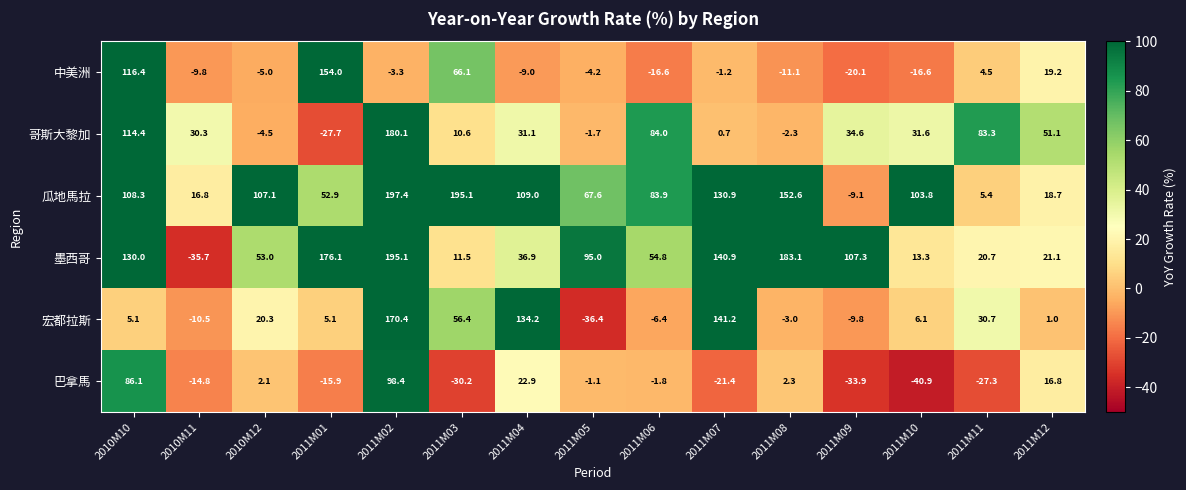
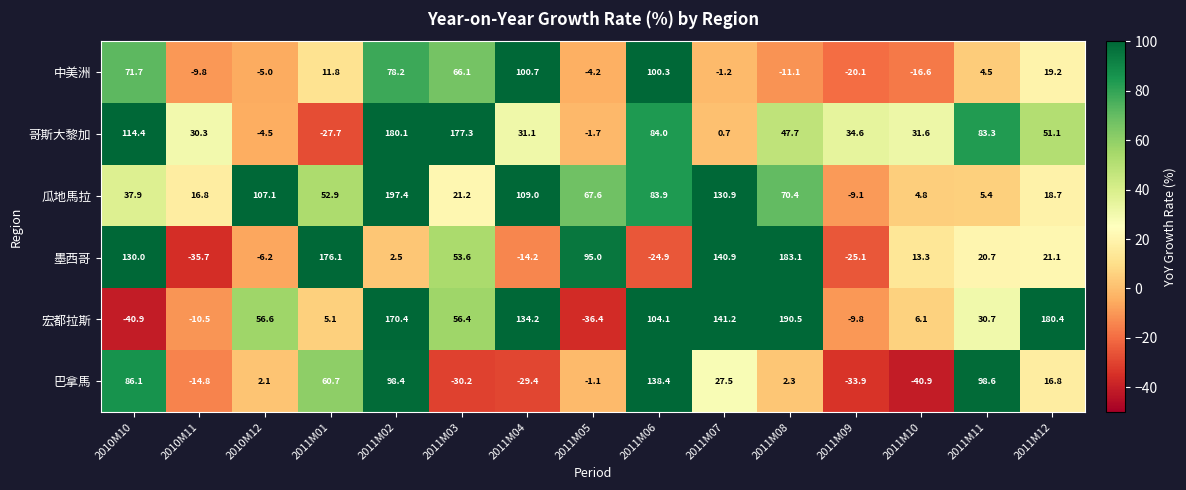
中美洲, 2010M10: 116.4 -> 71.7
中美洲, 2011M01: 154.0 -> 11.8
中美洲, 2011M02: -3.3 -> 78.2
中美洲, 2011M04: -9.0 -> 100.7
中美洲, 2011M06: -16.6 -> 100.3
哥斯大黎加, 2011M03: 10.6 -> 177.3
哥斯大黎加, 2011M08: -2.3 -> 47.7
瓜地馬拉, 2010M10: 108.3 -> 37.9
瓜地馬拉, 2011M03: 195.1 -> 21.2
瓜地馬拉, 2011M08: 152.6 -> 70.4
瓜地馬拉, 2011M10: 103.8 -> 4.8
墨西哥, 2010M12: 53.0 -> -6.2
墨西哥, 2011M02: 195.1 -> 2.5
墨西哥, 2011M03: 11.5 -> 53.6
墨西哥, 2011M04: 36.9 -> -14.2
墨西哥, 2011M06: 54.8 -> -24.9
墨西哥, 2011M09: 107.3 -> -25.1
宏都拉斯, 2010M10: 5.1 -> -40.9
宏都拉斯, 2010M12: 20.3 -> 56.6
宏都拉斯, 2011M06: -6.4 -> 104.1
宏都拉斯, 2011M08: -3.0 -> 190.5
宏都拉斯, 2011M12: 1.0 -> 180.4
巴拿馬, 2011M01: -15.9 -> 60.7
巴拿馬, 2011M04: 22.9 -> -29.4
巴拿馬, 2011M06: -1.8 -> 138.4
巴拿馬, 2011M07: -21.4 -> 27.5
巴拿馬, 2011M11: -27.3 -> 98.6
